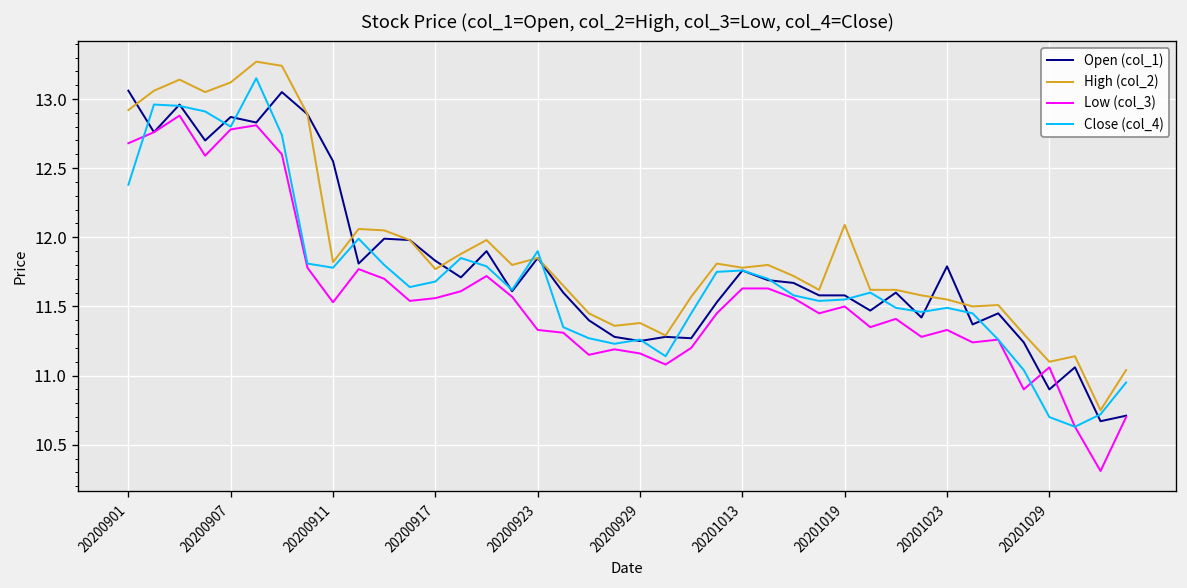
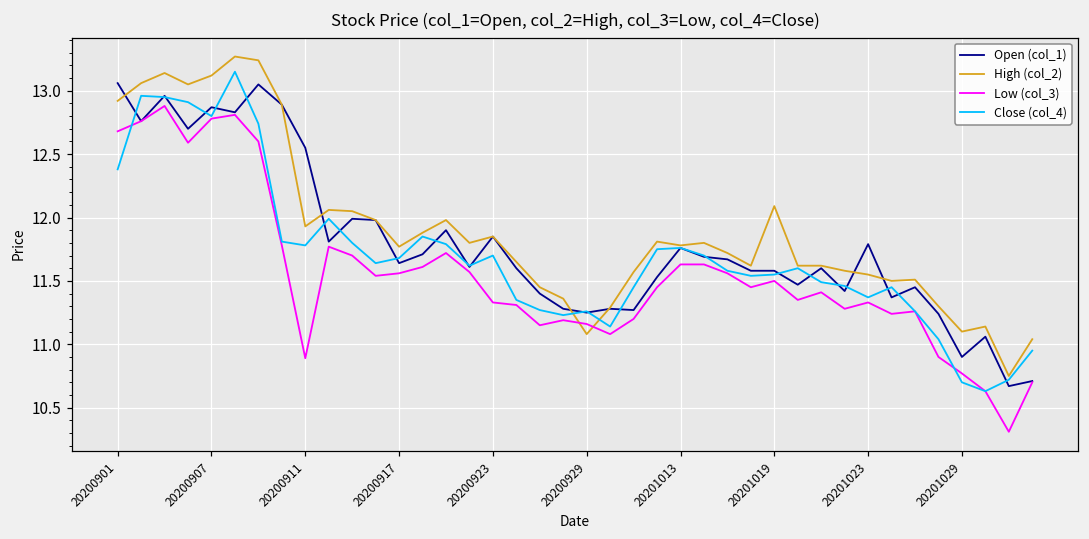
High (col_2), 20200911: 11.82 -> 11.93
Low (col_3), 20200911: 11.53 -> 10.89
Open (col_1), 20200917: 11.83 -> 11.64
Close (col_4), 20200923: 11.9 -> 11.7
High (col_2), 20200929: 11.38 -> 11.08
Close (col_4), 20201023: 11.49 -> 11.37
Low (col_3), 20201029: 11.06 -> 10.77
